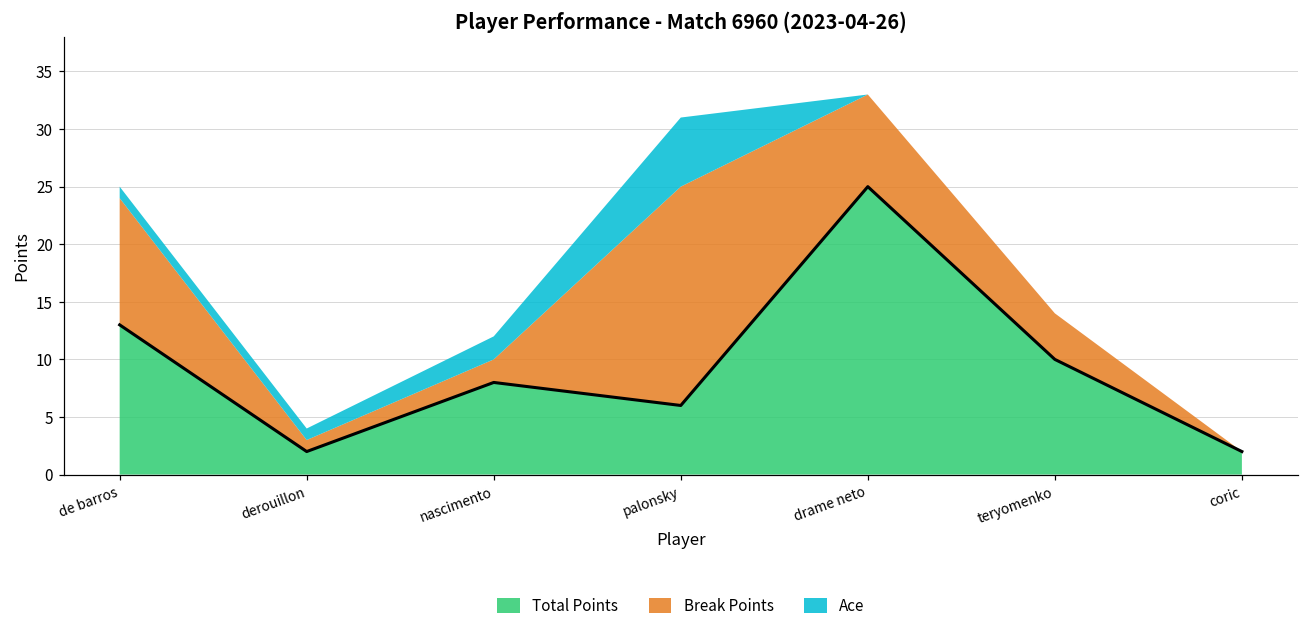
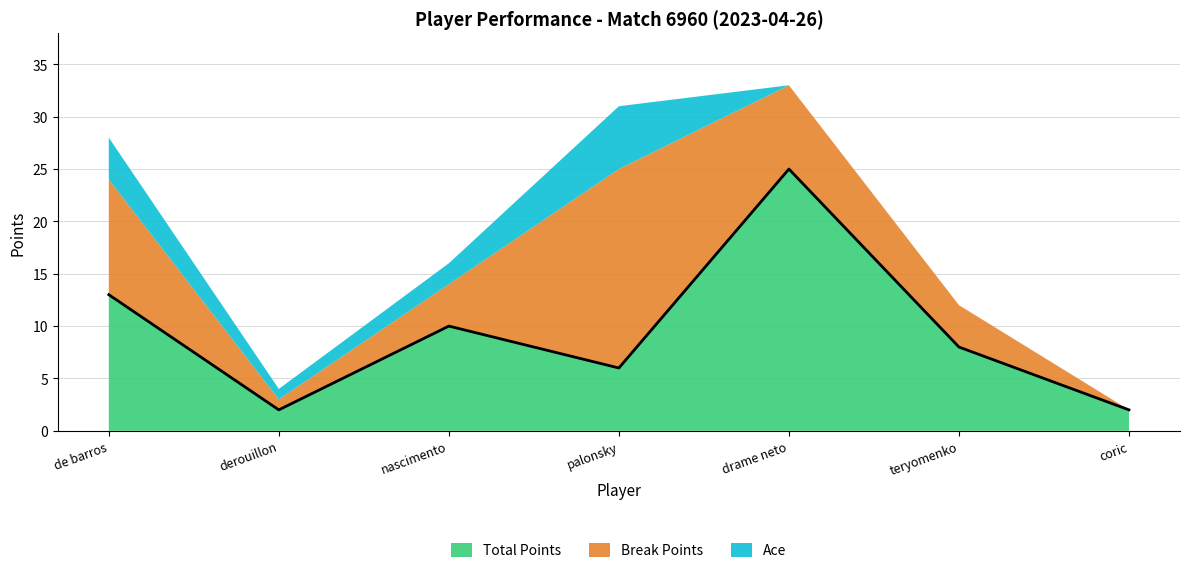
Ace, de barros: 1 -> 4
Total Points, nascimento: 8 -> 10
Break Points, nascimento: 2 -> 4
Total Points, teryomenko: 10 -> 8
